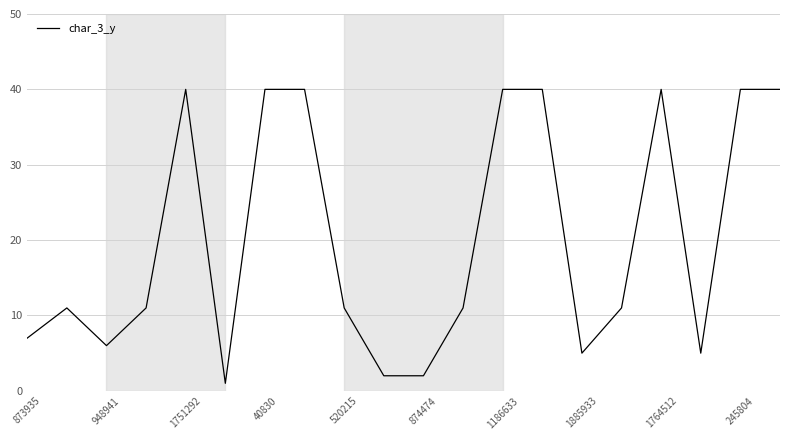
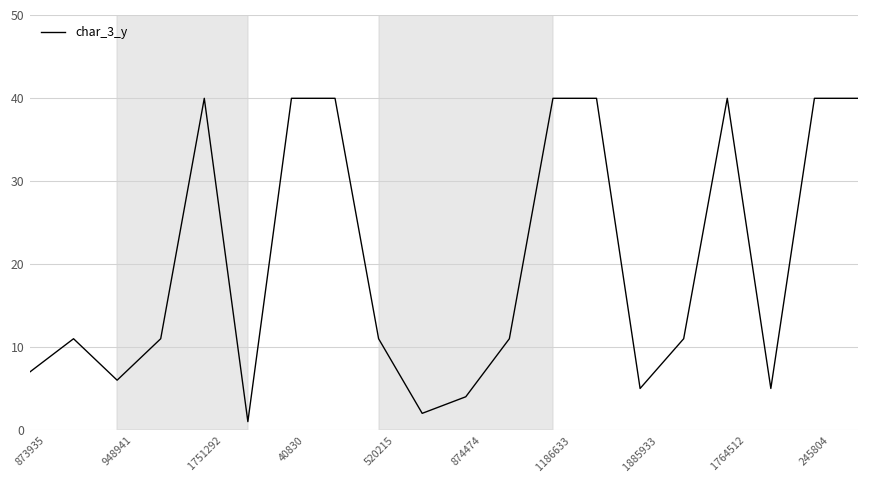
874474: 2 -> 4
